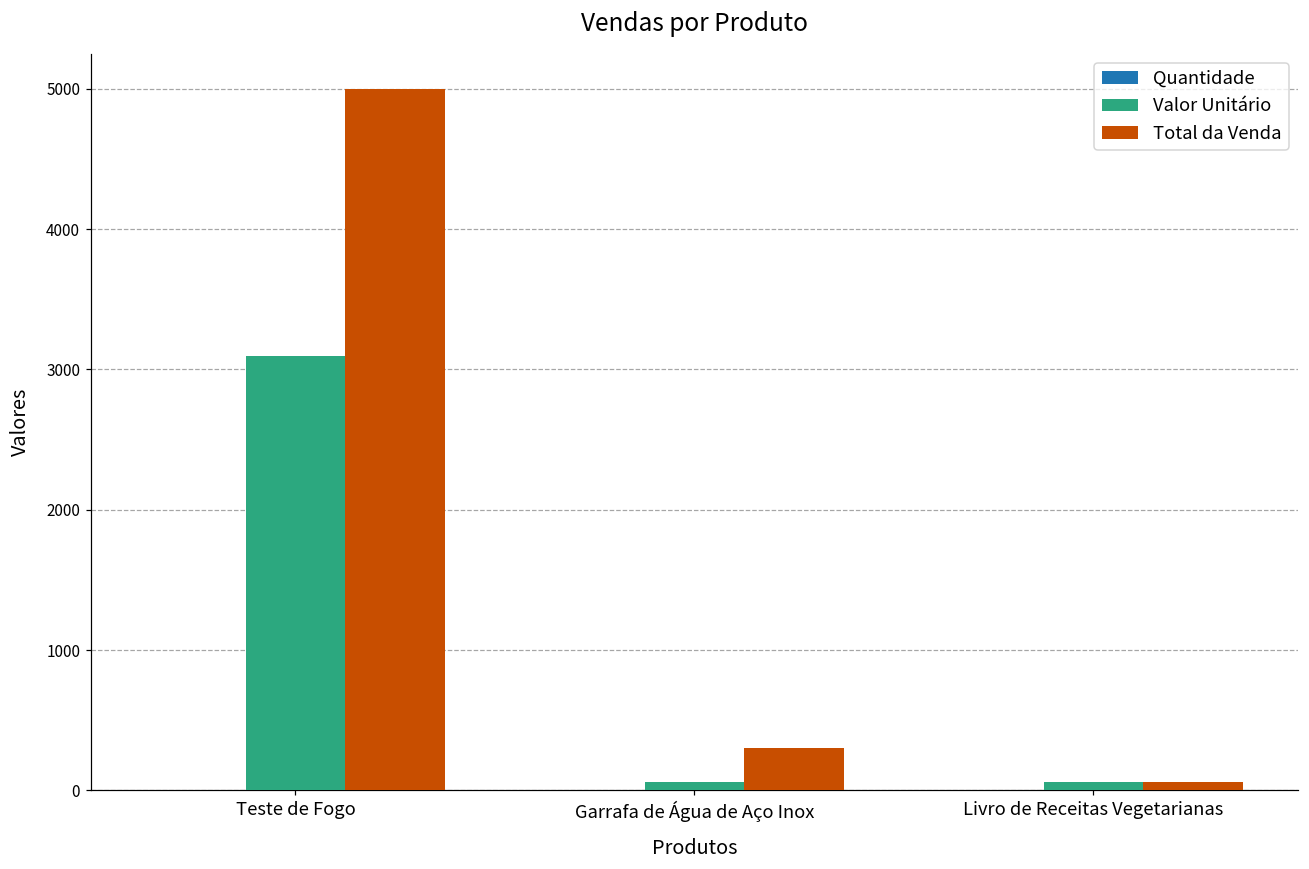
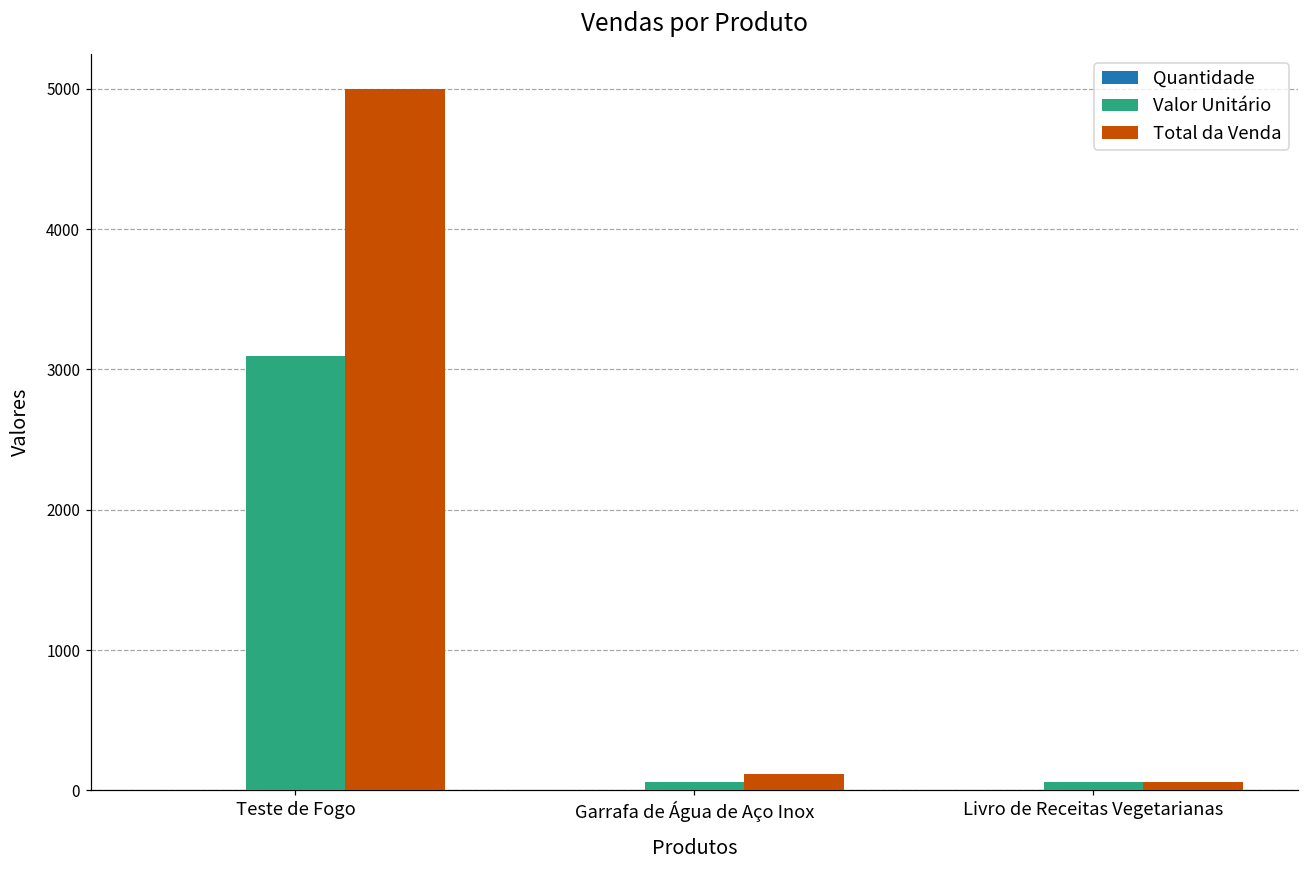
Total da Venda, Garrafa de Água de Aço Inox: 310 -> 120
